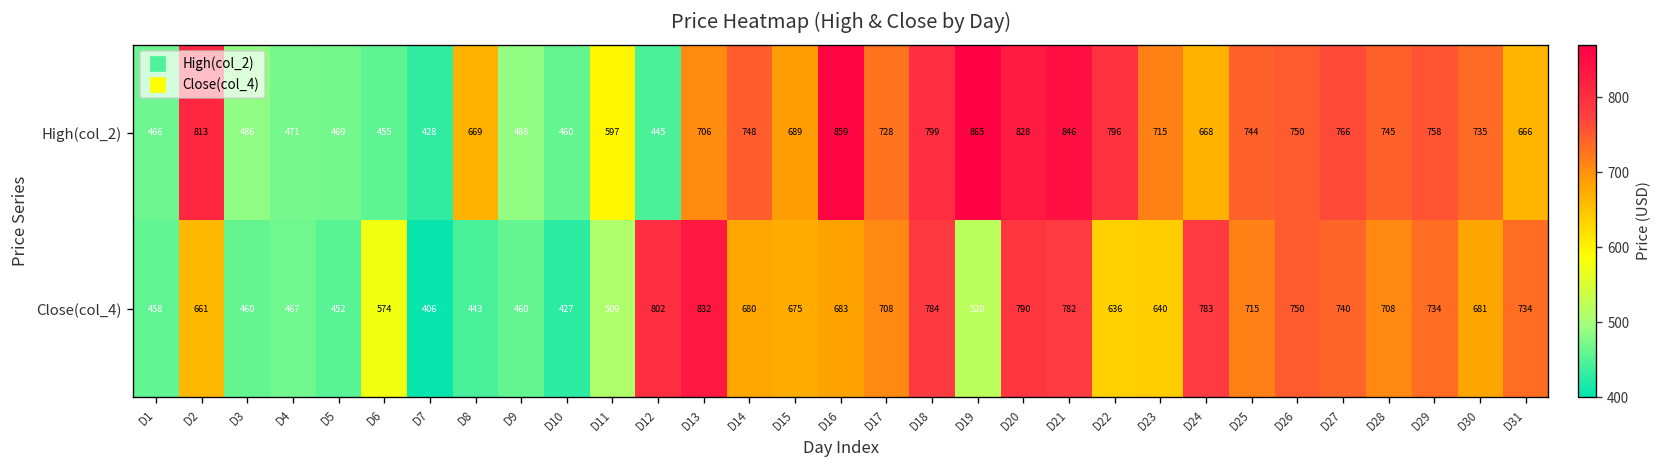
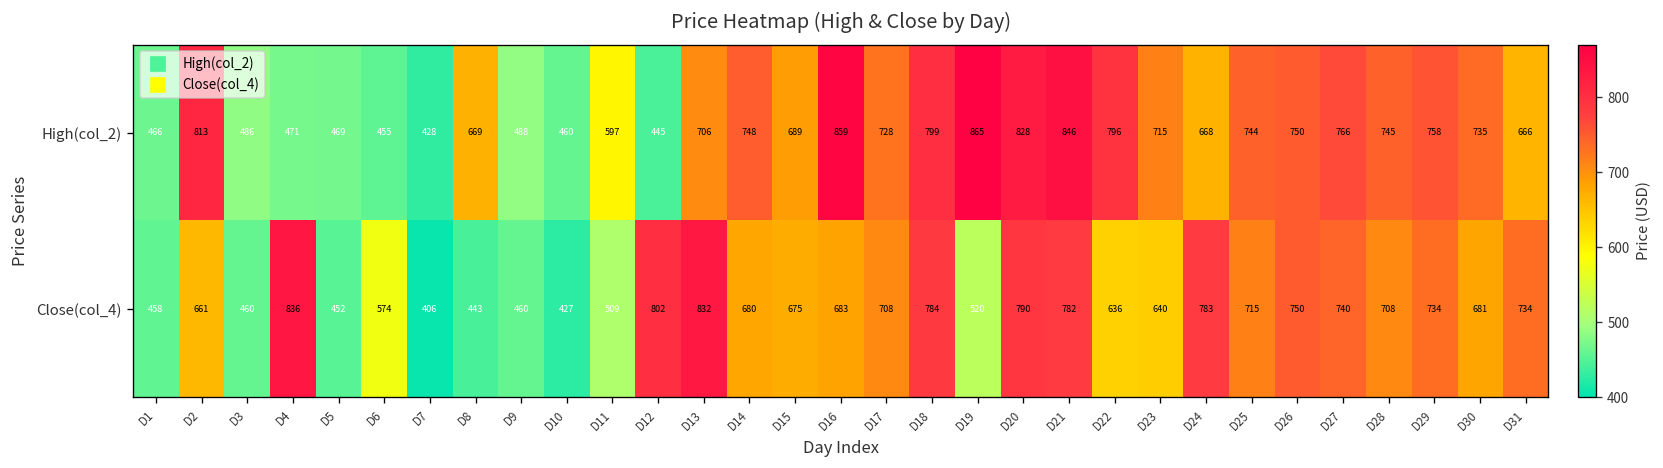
Close(col_4), D4: 467 -> 836
